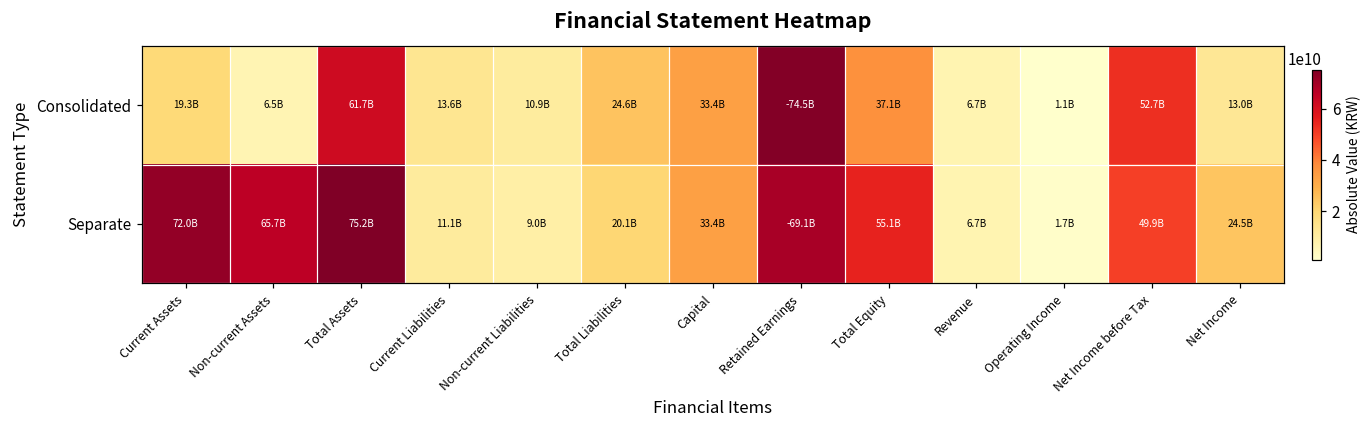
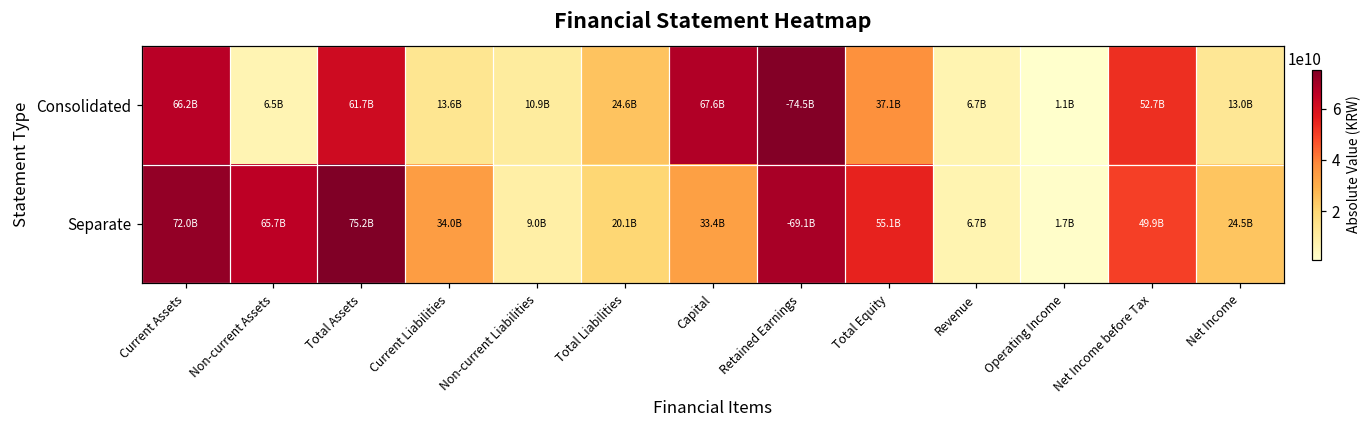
Consolidated, Current Assets: 19.3B -> 66.2B
Consolidated, Capital: 33.4B -> 67.6B
Separate, Current Liabilities: 11.1B -> 34.0B
